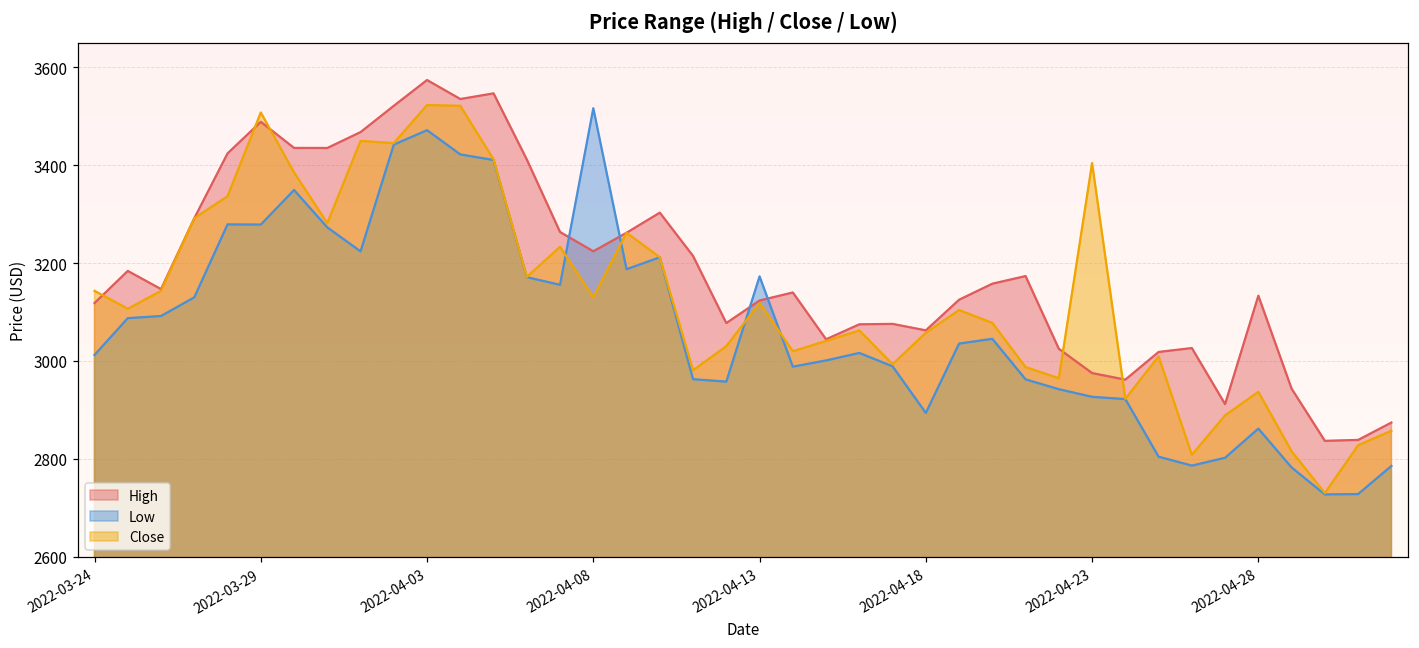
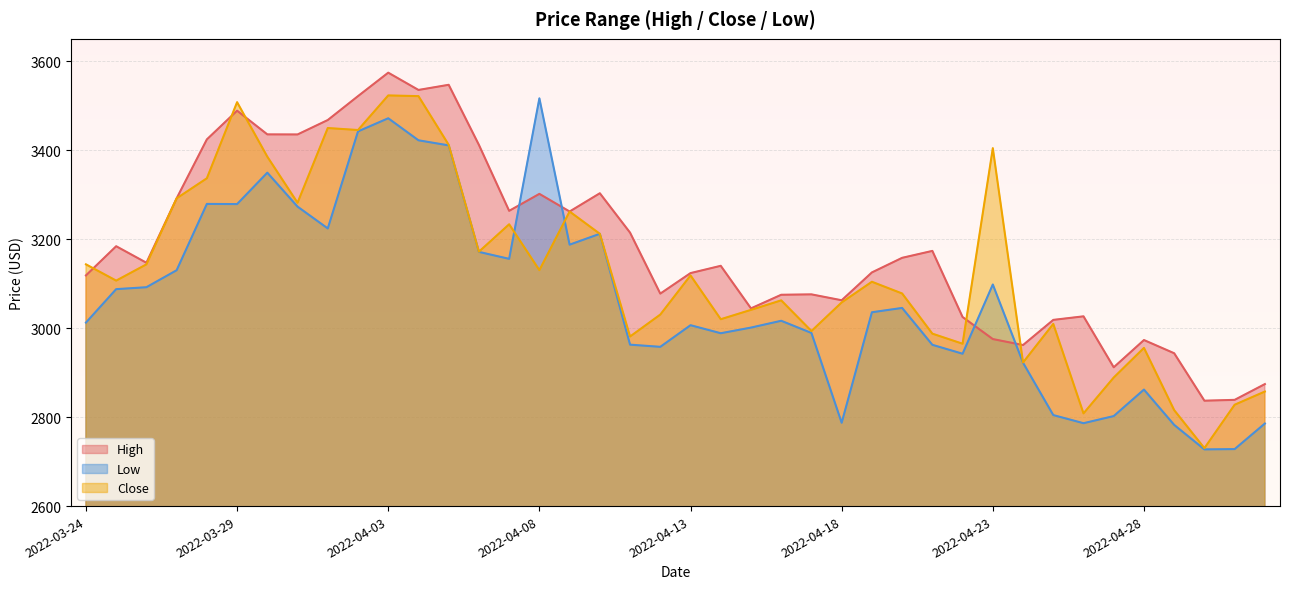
High, 2022-04-08: 3220 -> 3300
Low, 2022-04-13: 3170 -> 3010
Low, 2022-04-18: 2890 -> 2790
Low, 2022-04-23: 2930 -> 3100
High, 2022-04-28: 3130 -> 2970
Close, 2022-04-28: 2940 -> 2960
